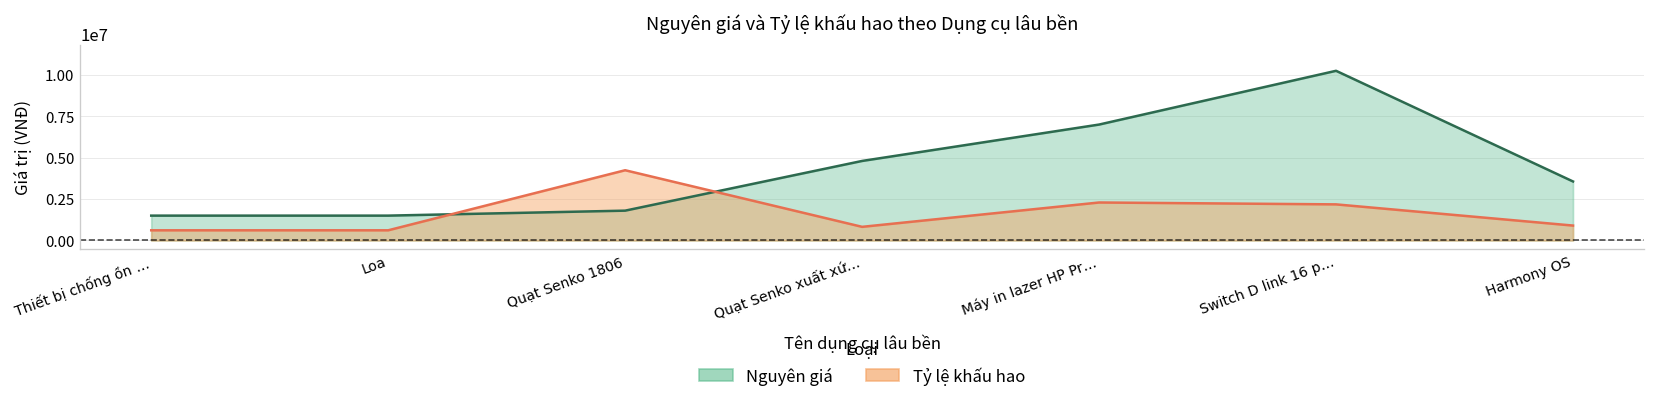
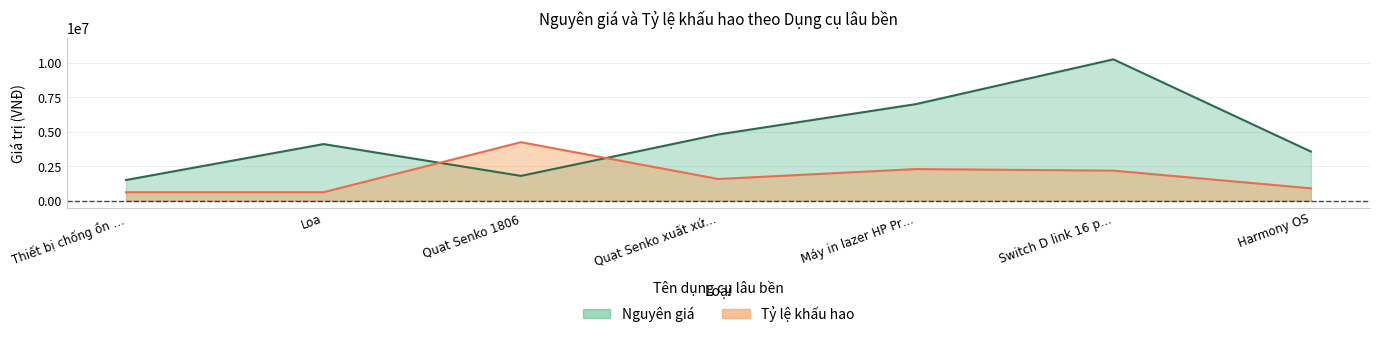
Nguyên giá, Loa: 1500000 -> 4100000
Tỷ lệ khấu hao, Quạt Senko xuất xứ…: 800000 -> 1600000
